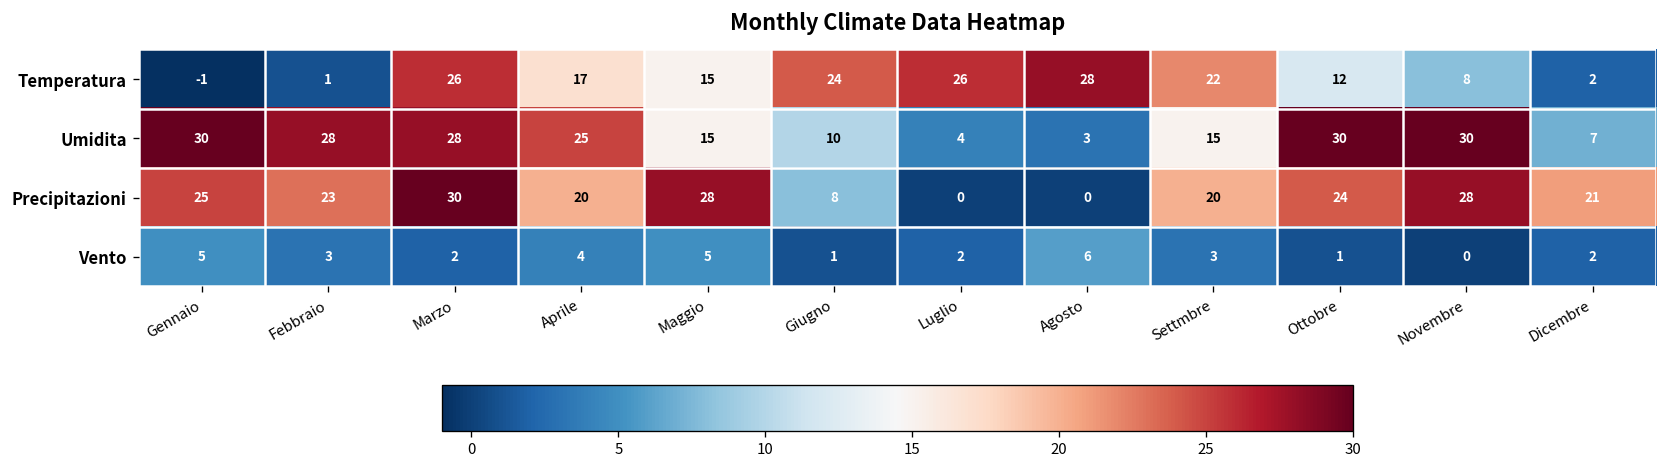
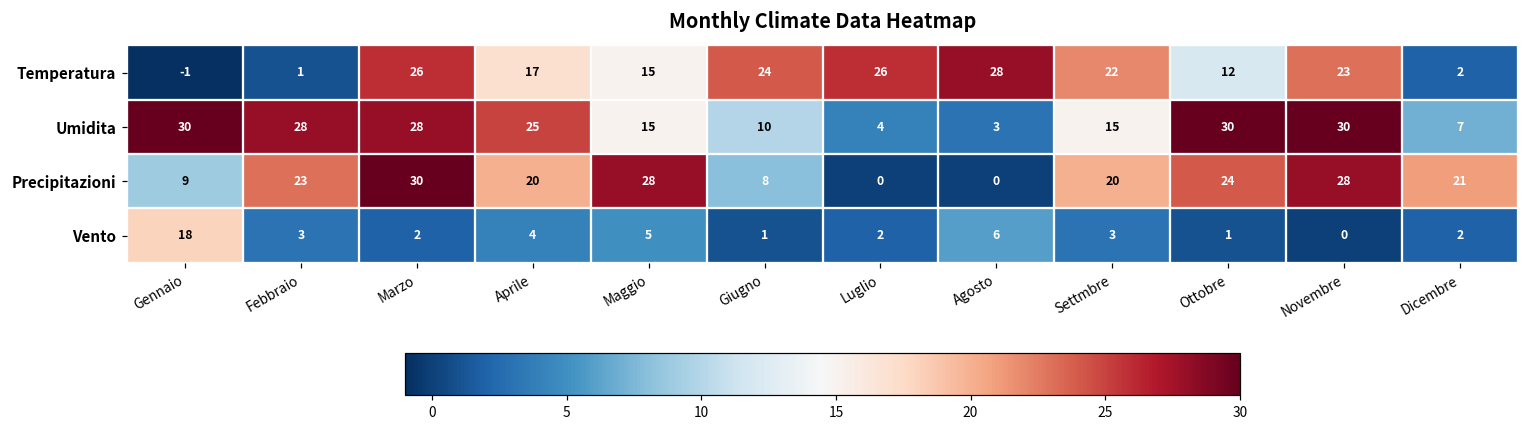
Temperatura, Novembre: 8 -> 23
Precipitazioni, Gennaio: 25 -> 9
Vento, Gennaio: 5 -> 18
